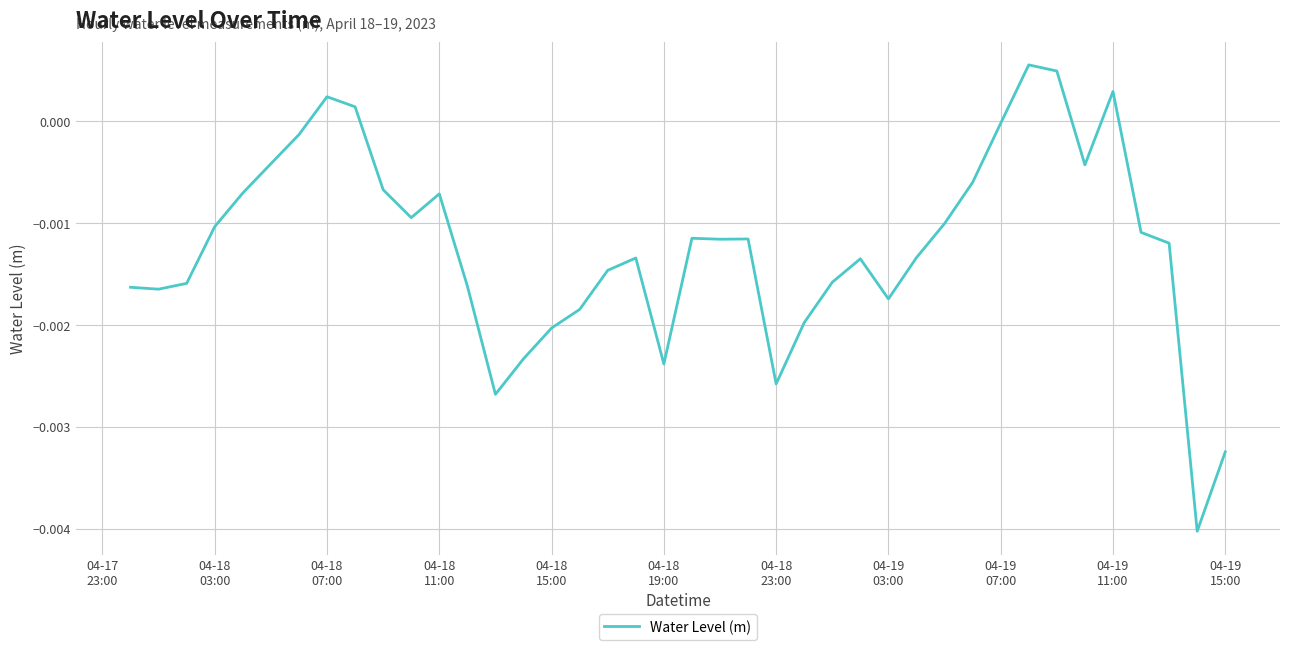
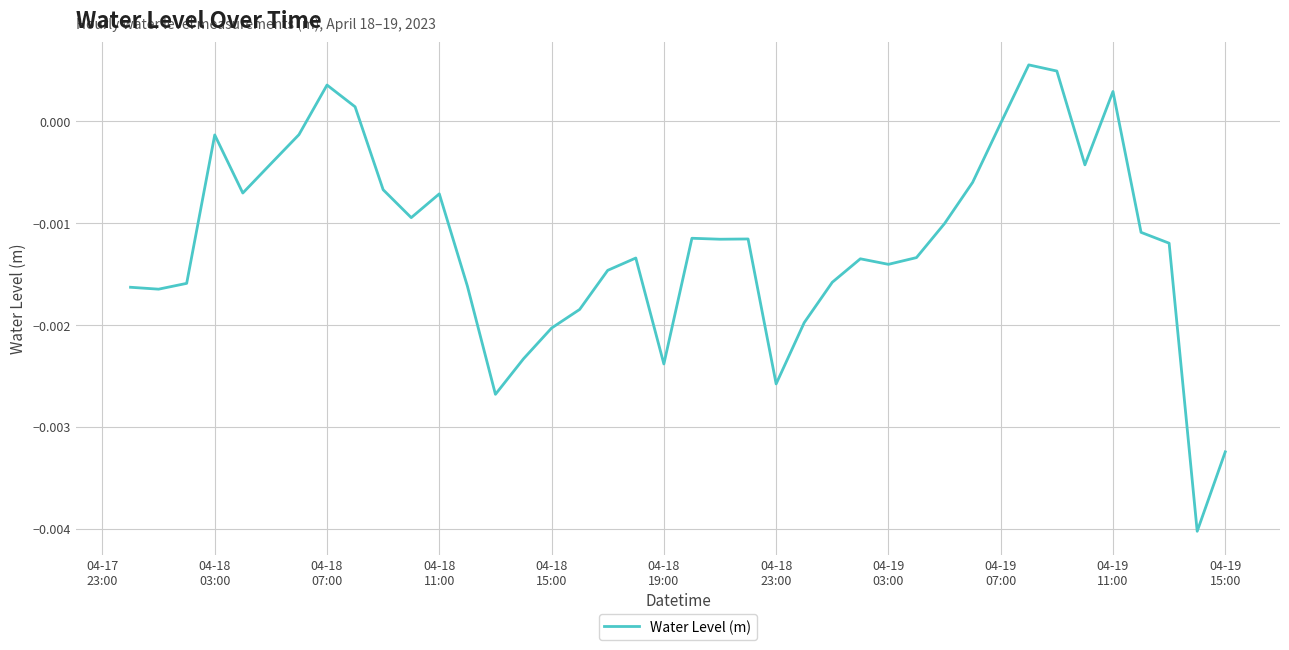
04-18 03:00: -0.00103 -> -0.00013
04-18 07:00: 0.00024 -> 0.00036
04-19 03:00: -0.00174 -> -0.00140
